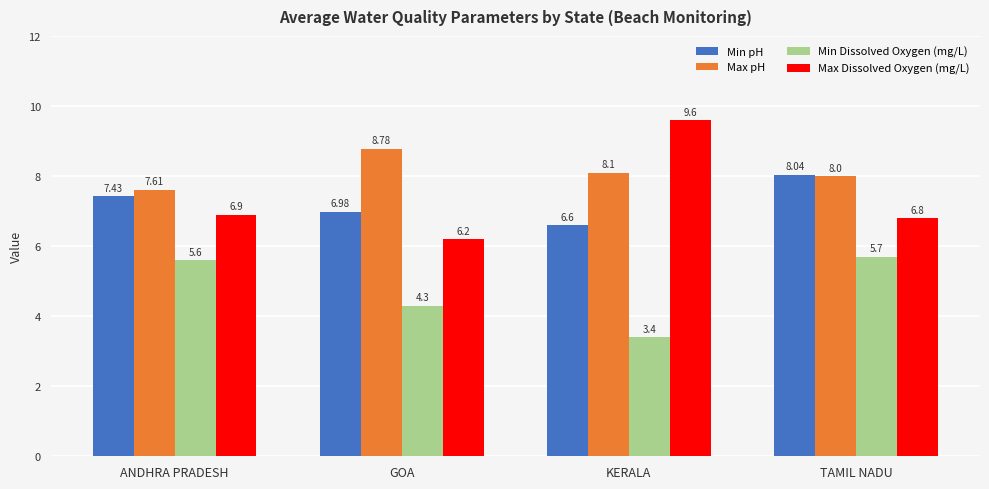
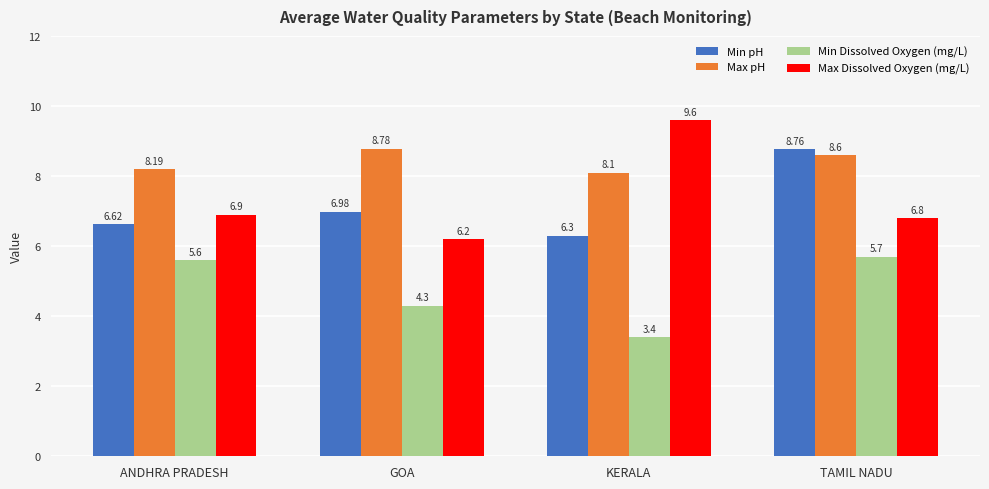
Min pH, ANDHRA PRADESH: 7.43 -> 6.62
Max pH, ANDHRA PRADESH: 7.61 -> 8.19
Min pH, KERALA: 6.6 -> 6.3
Min pH, TAMIL NADU: 8.04 -> 8.76
Max pH, TAMIL NADU: 8.0 -> 8.6
